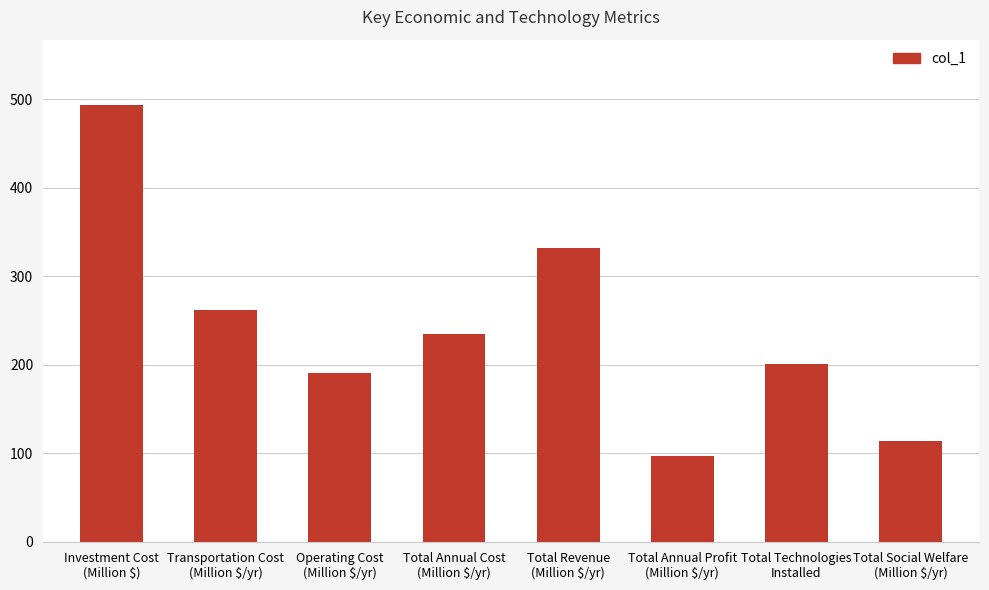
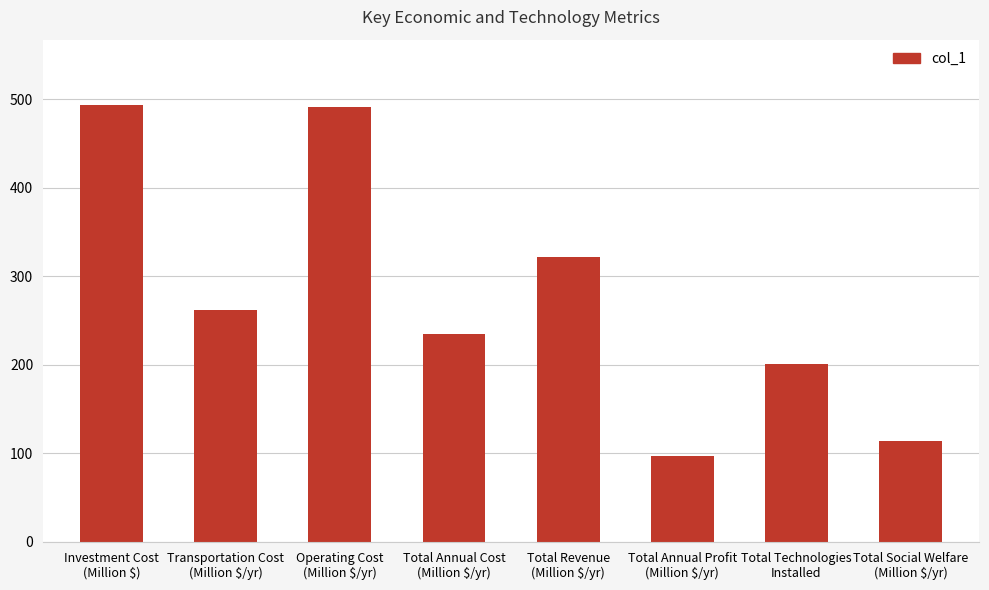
Operating Cost (Million $/yr): 190 -> 490
Total Revenue (Million $/yr): 330 -> 320
